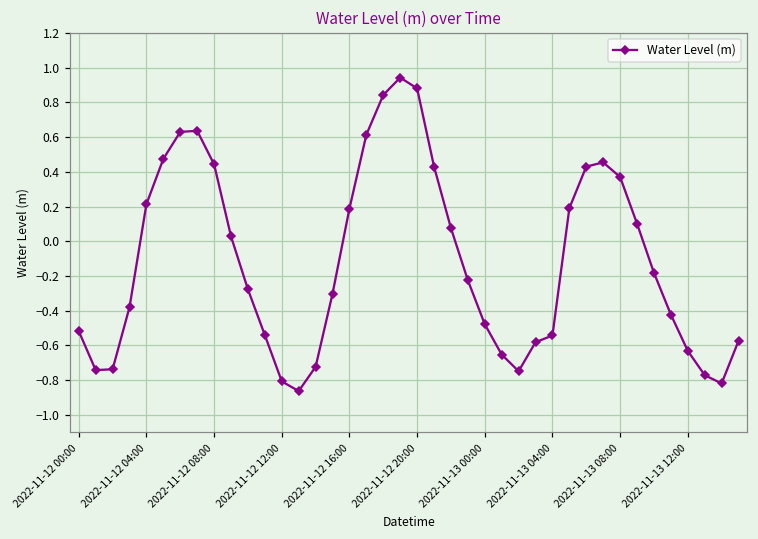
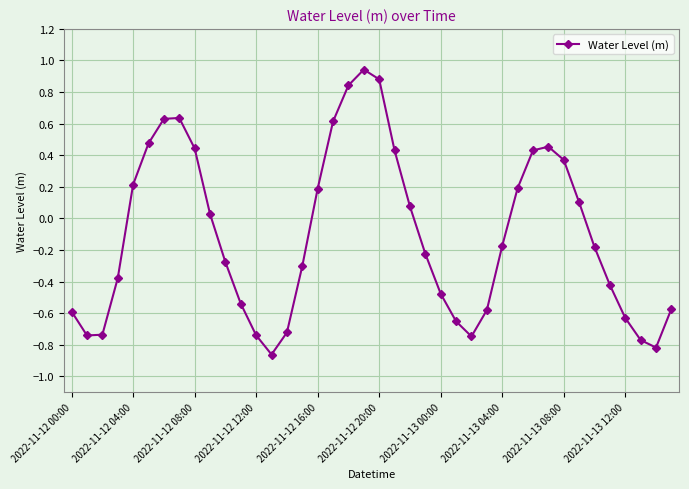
2022-11-12 00:00: -0.52 -> -0.59
2022-11-12 12:00: -0.81 -> -0.74
2022-11-13 04:00: -0.54 -> -0.17
